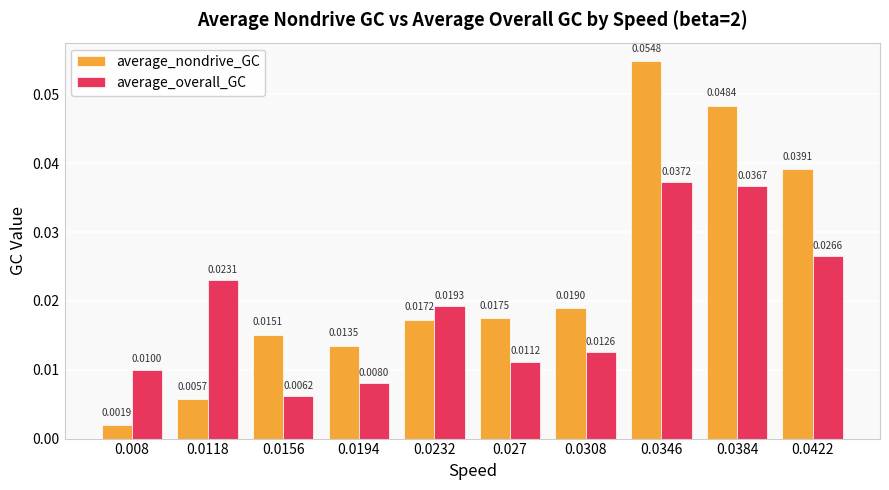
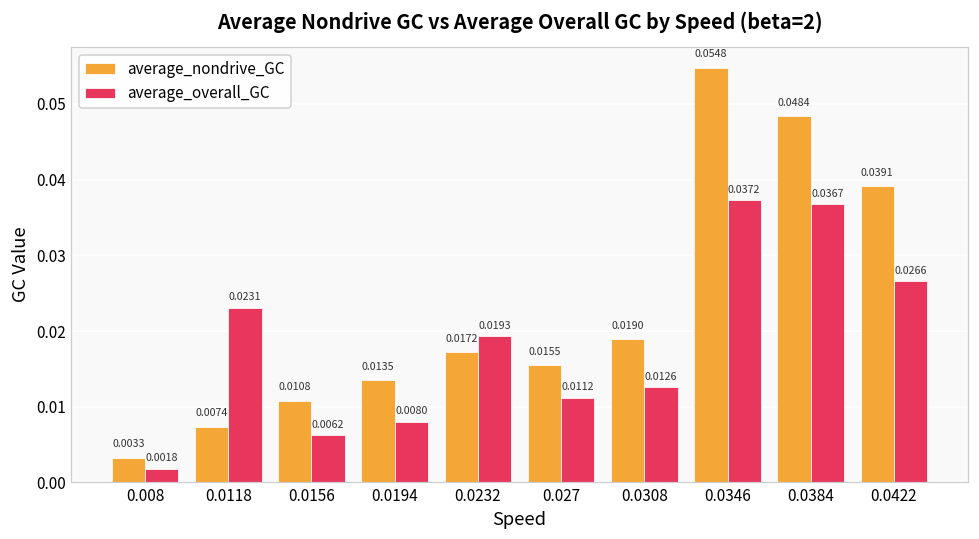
average_nondrive_GC, 0.008: 0.0019 -> 0.0033
average_overall_GC, 0.008: 0.0100 -> 0.0018
average_nondrive_GC, 0.0118: 0.0057 -> 0.0074
average_nondrive_GC, 0.0156: 0.0151 -> 0.0108
average_nondrive_GC, 0.027: 0.0175 -> 0.0155
